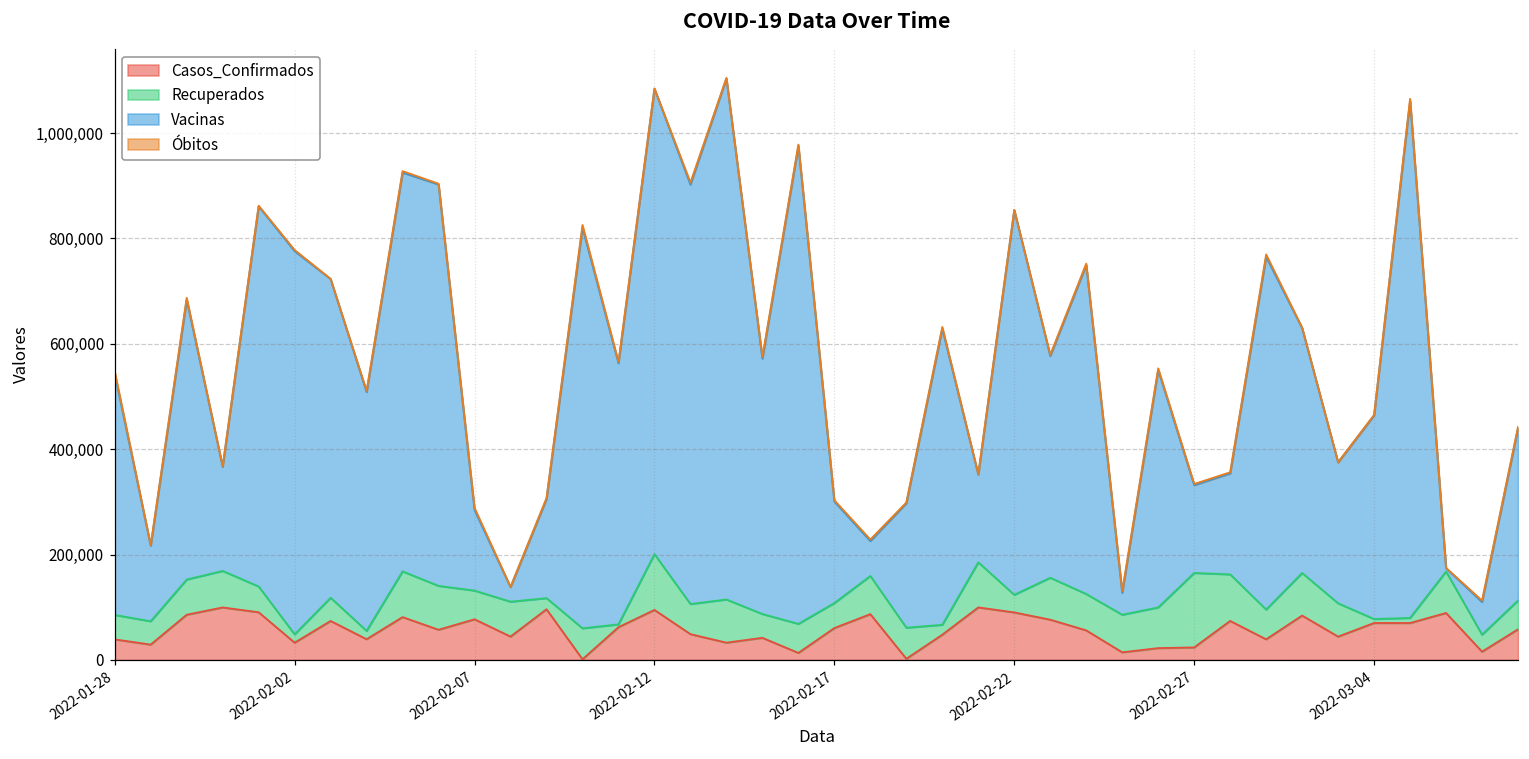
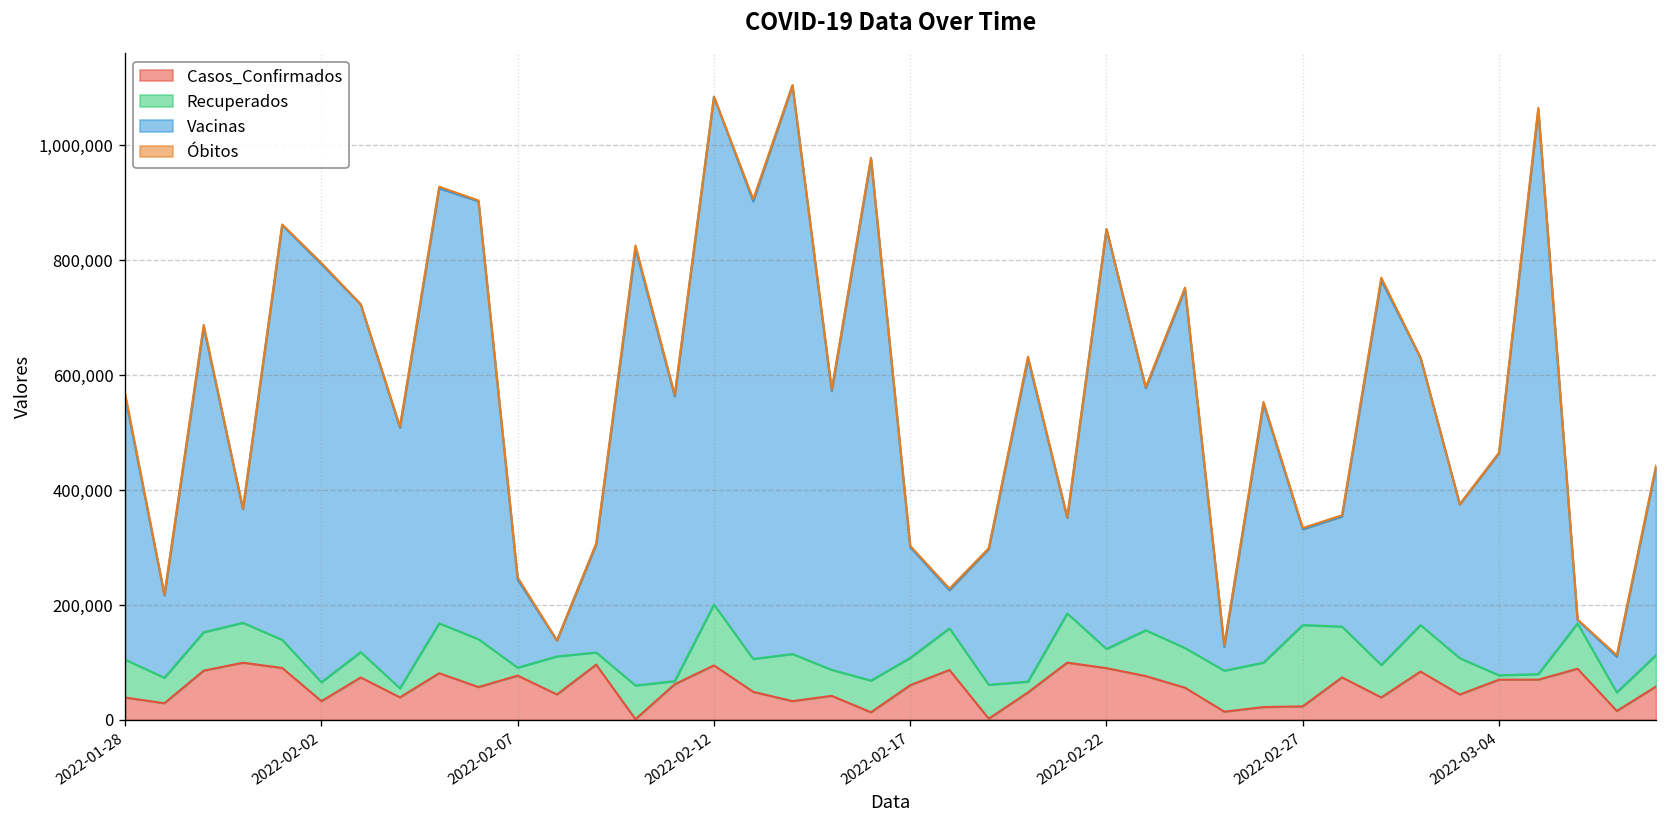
Recuperados, 2022-01-28: 50,000 -> 70,000
Recuperados, 2022-02-02: 20,000 -> 30,000
Recuperados, 2022-02-07: 50,000 -> 10,000
